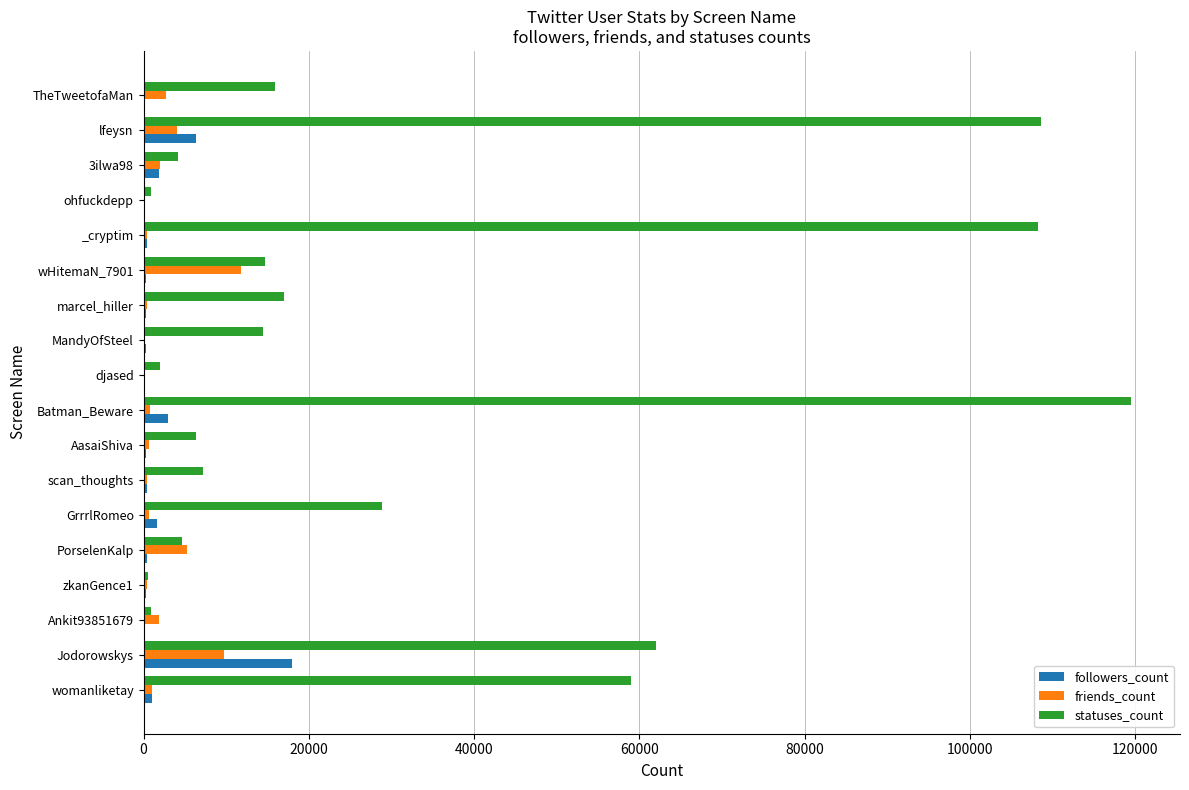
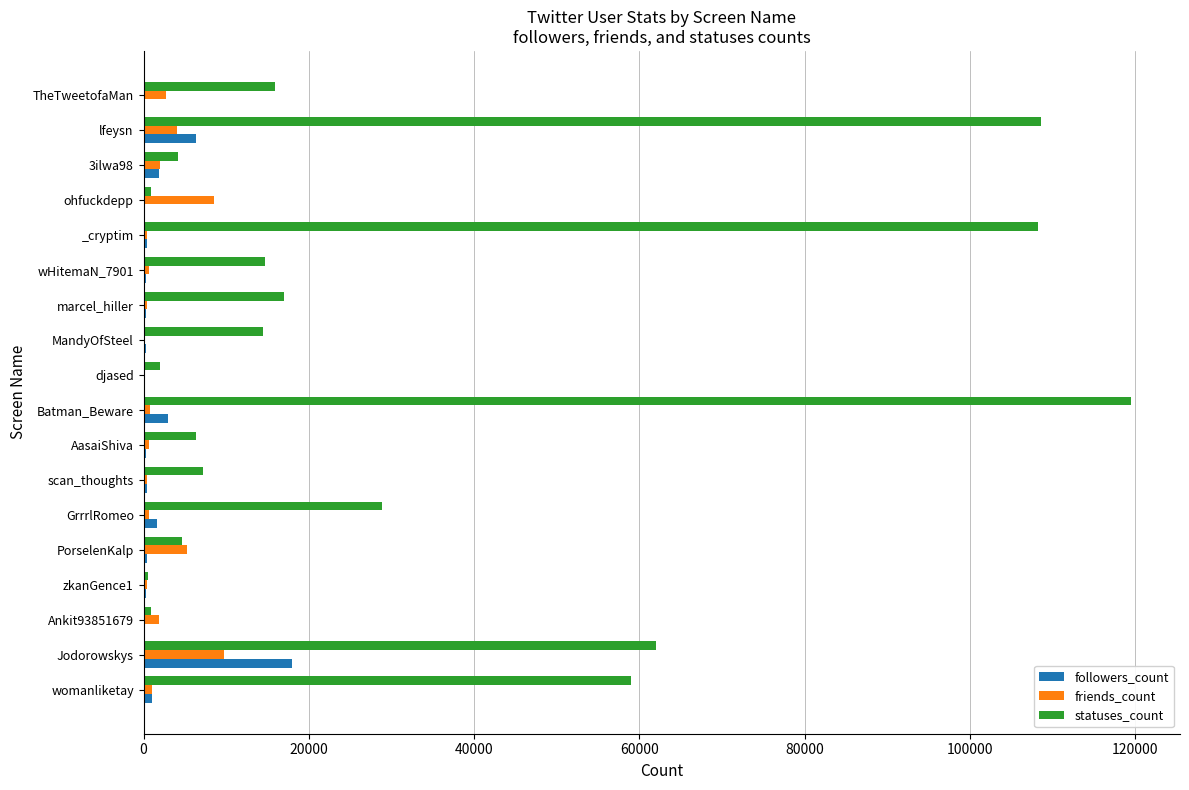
friends_count, ohfuckdepp: 0 -> 9000
friends_count, wHitemaN_7901: 12000 -> 1000
